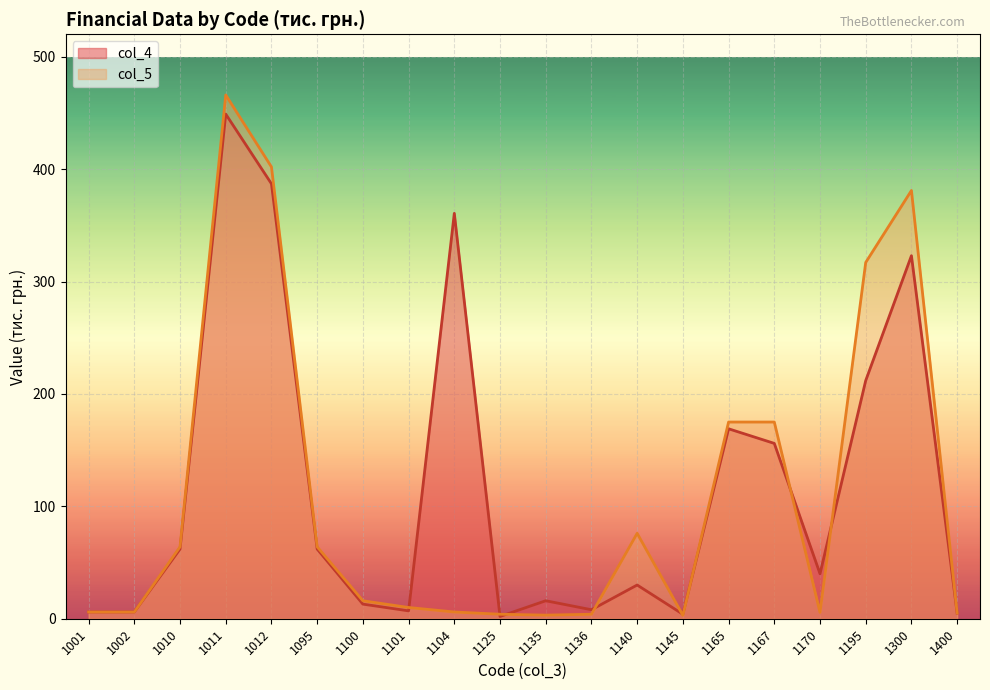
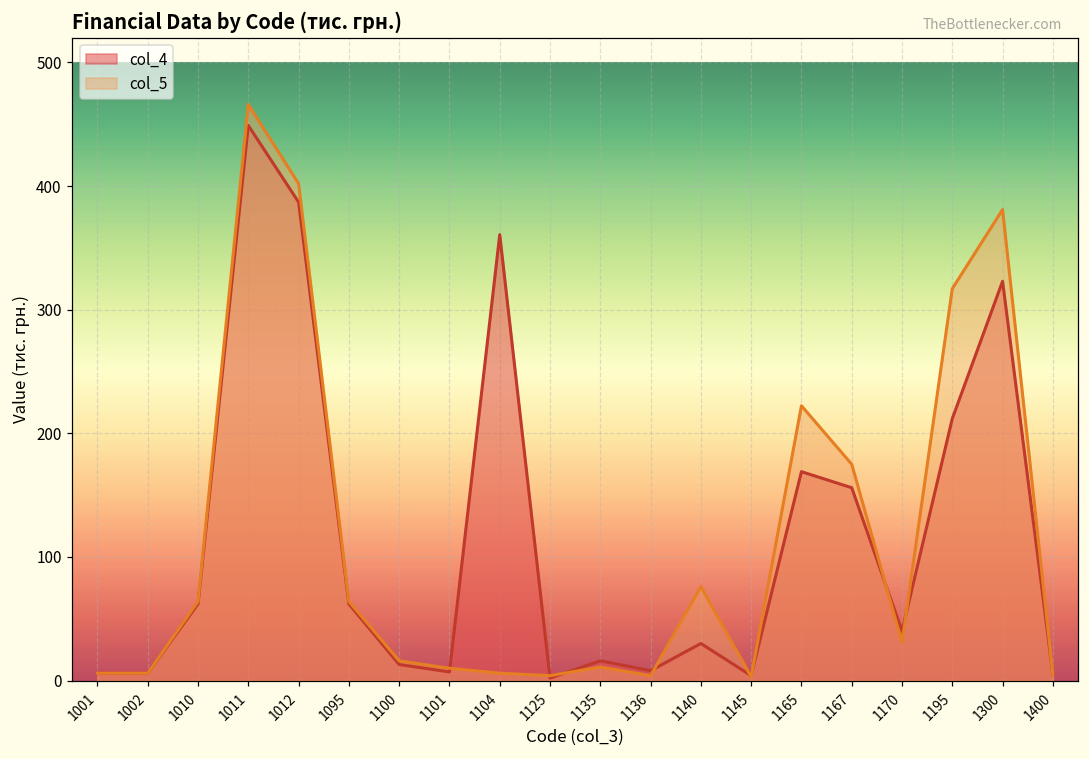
col_5, 1135: 3 -> 11
col_5, 1165: 175 -> 222
col_5, 1170: 6 -> 31
